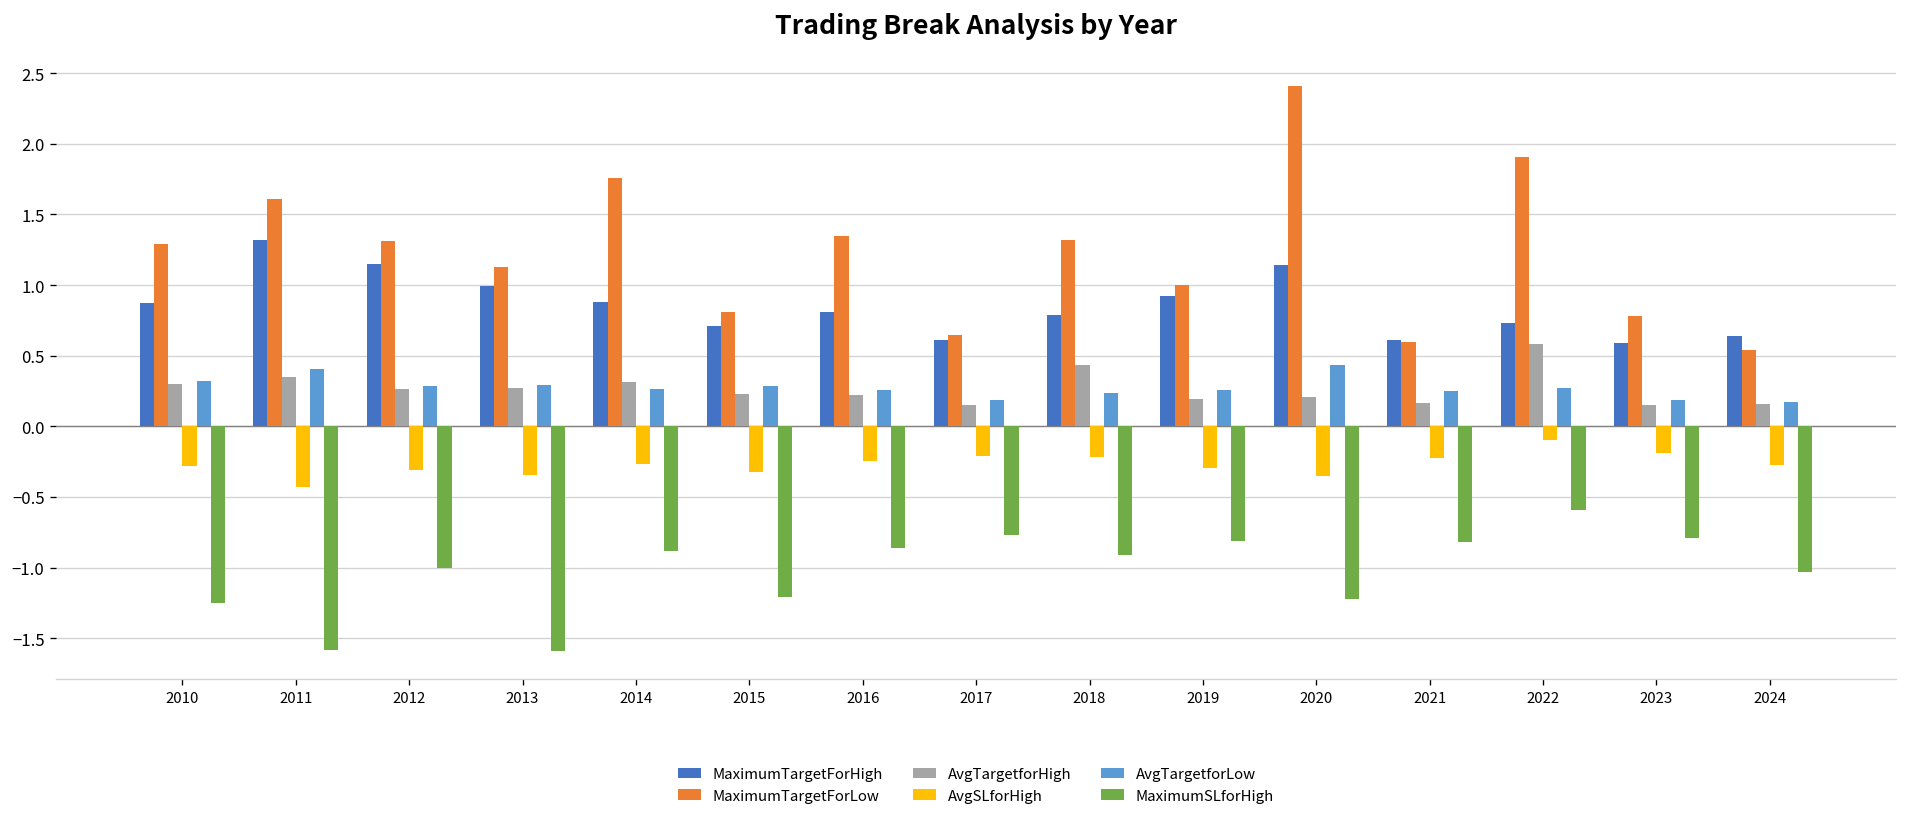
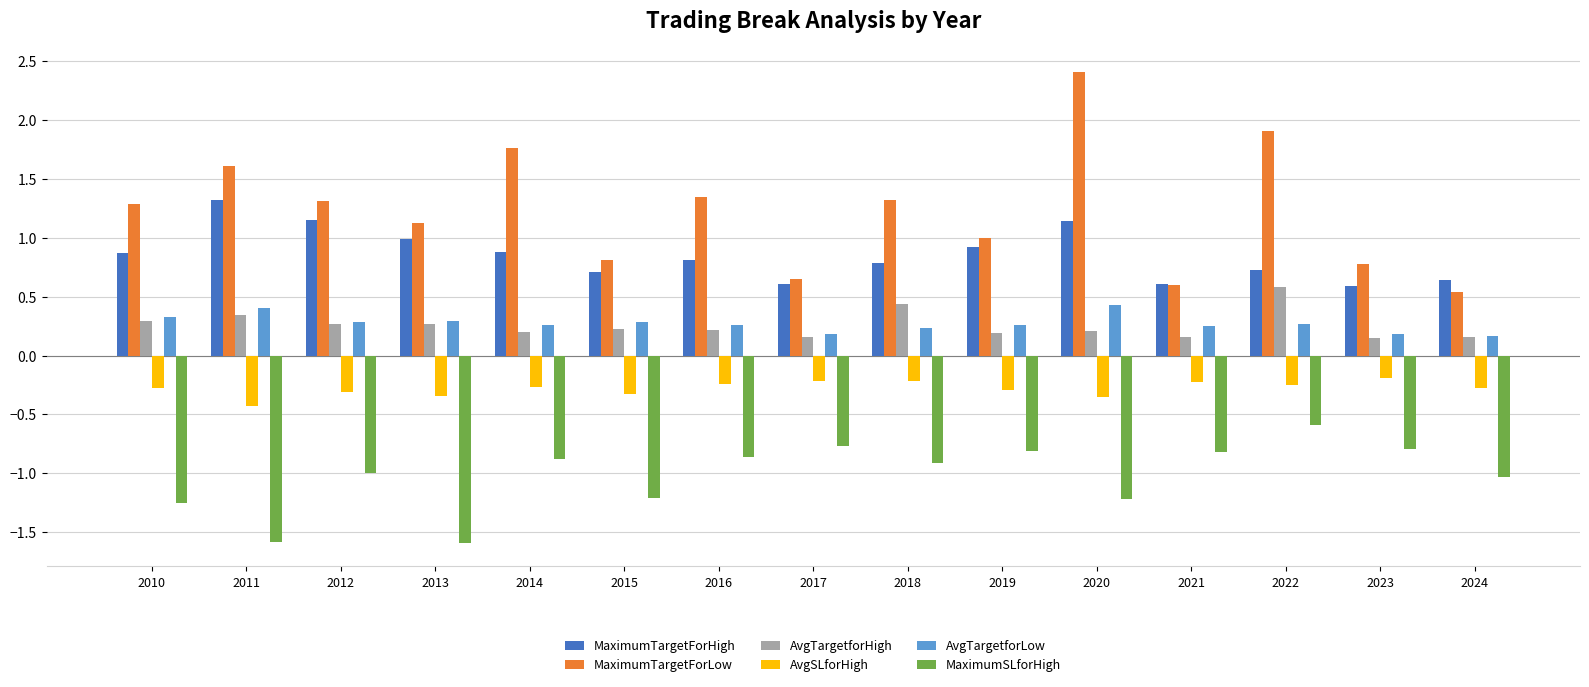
AvgTargetforHigh, 2014: 0.32 -> 0.20
AvgSLforHigh, 2022: -0.10 -> -0.25
